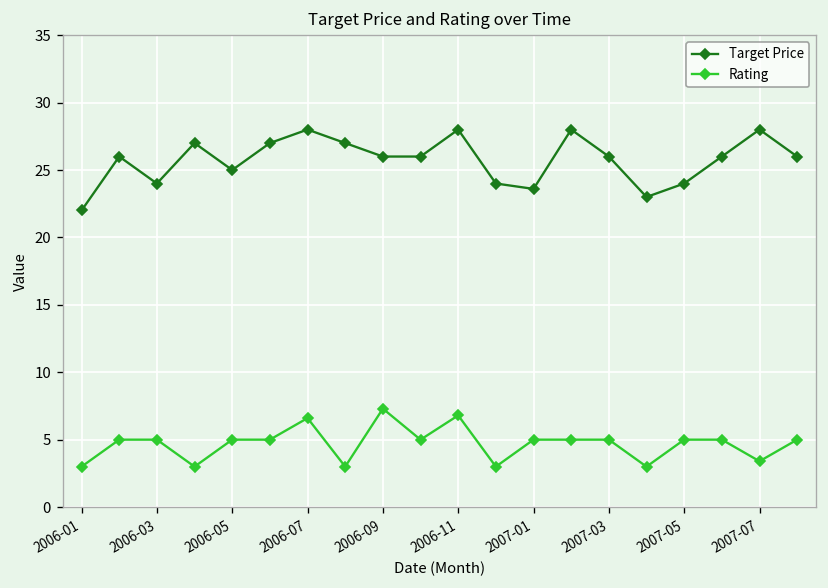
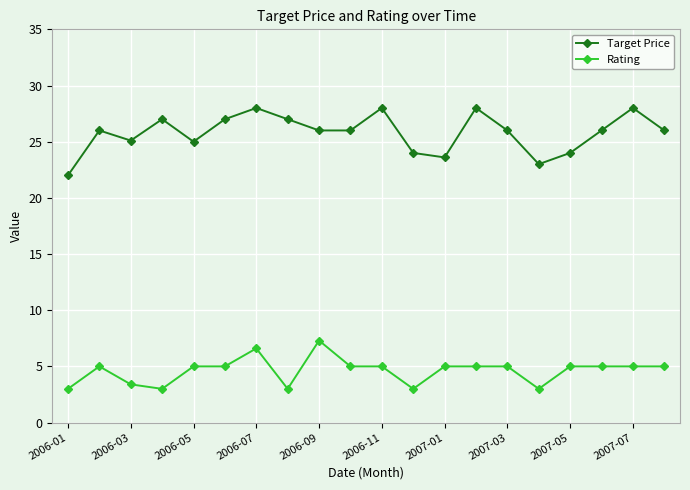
Target Price, 2006-03: 24.0 -> 25.1
Rating, 2006-03: 5.0 -> 3.4
Rating, 2006-11: 6.8 -> 5.0
Rating, 2007-07: 3.4 -> 5.0
